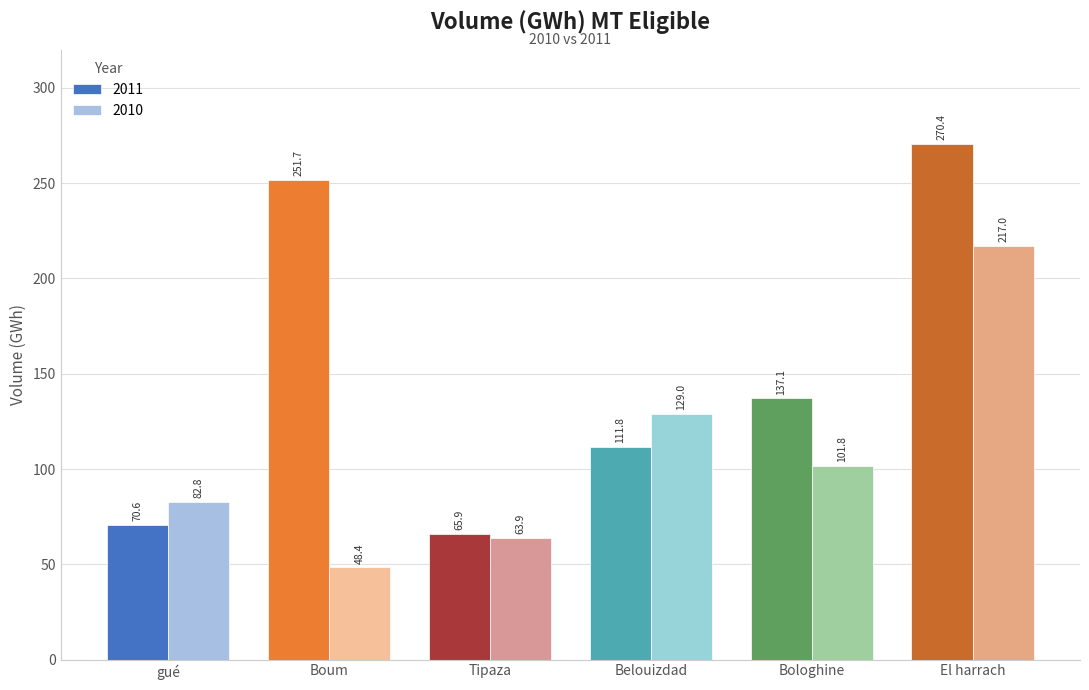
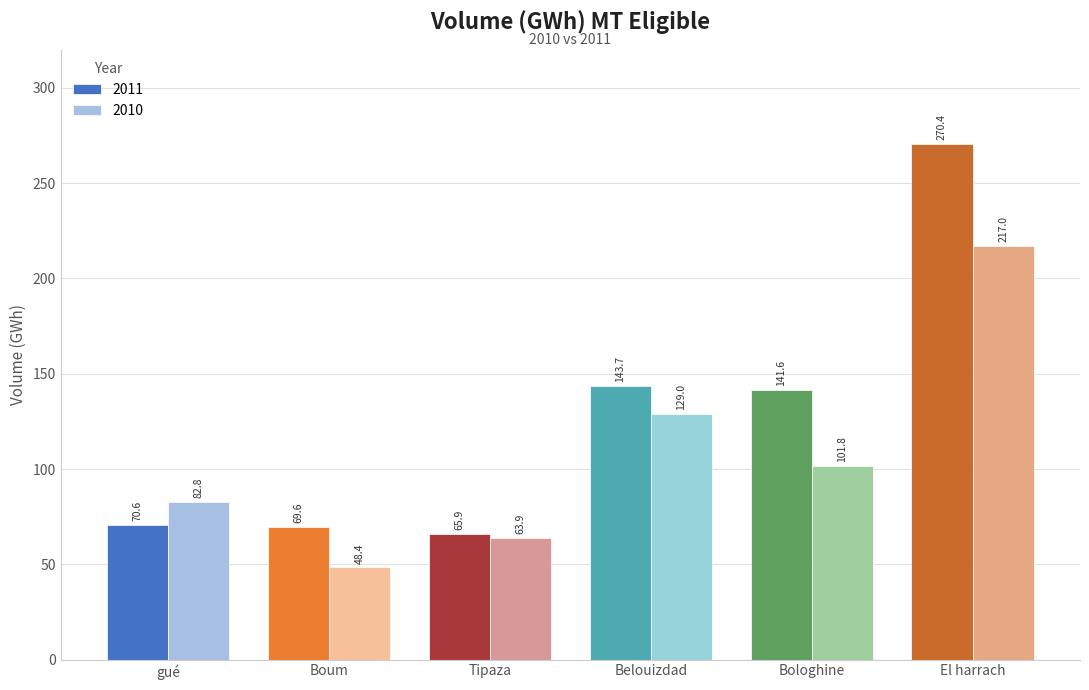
2011, Boum: 251.7 -> 69.6
2011, Belouizdad: 111.8 -> 143.7
2011, Bologhine: 137.1 -> 141.6
